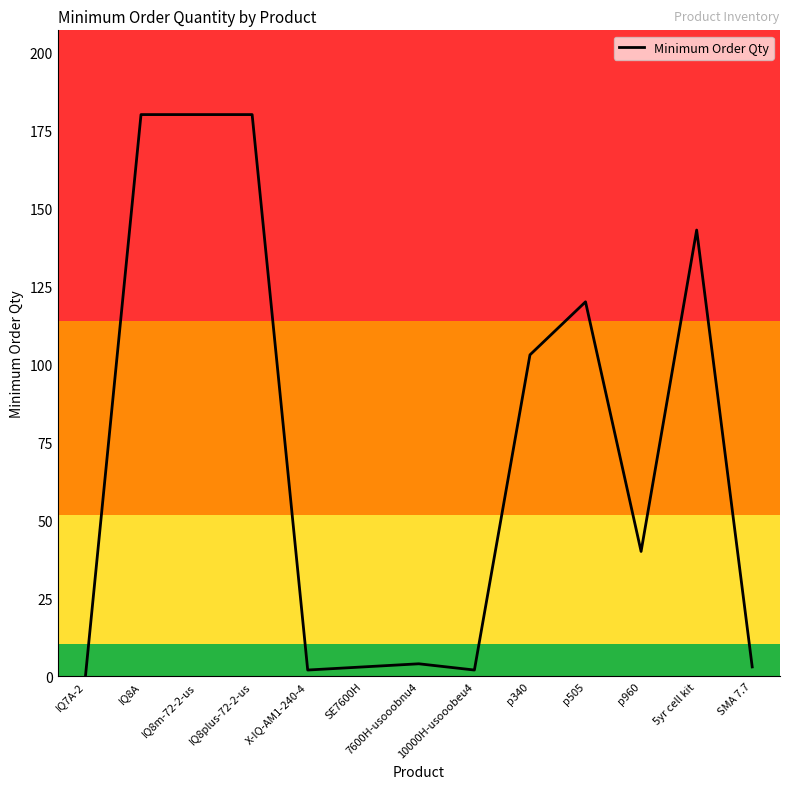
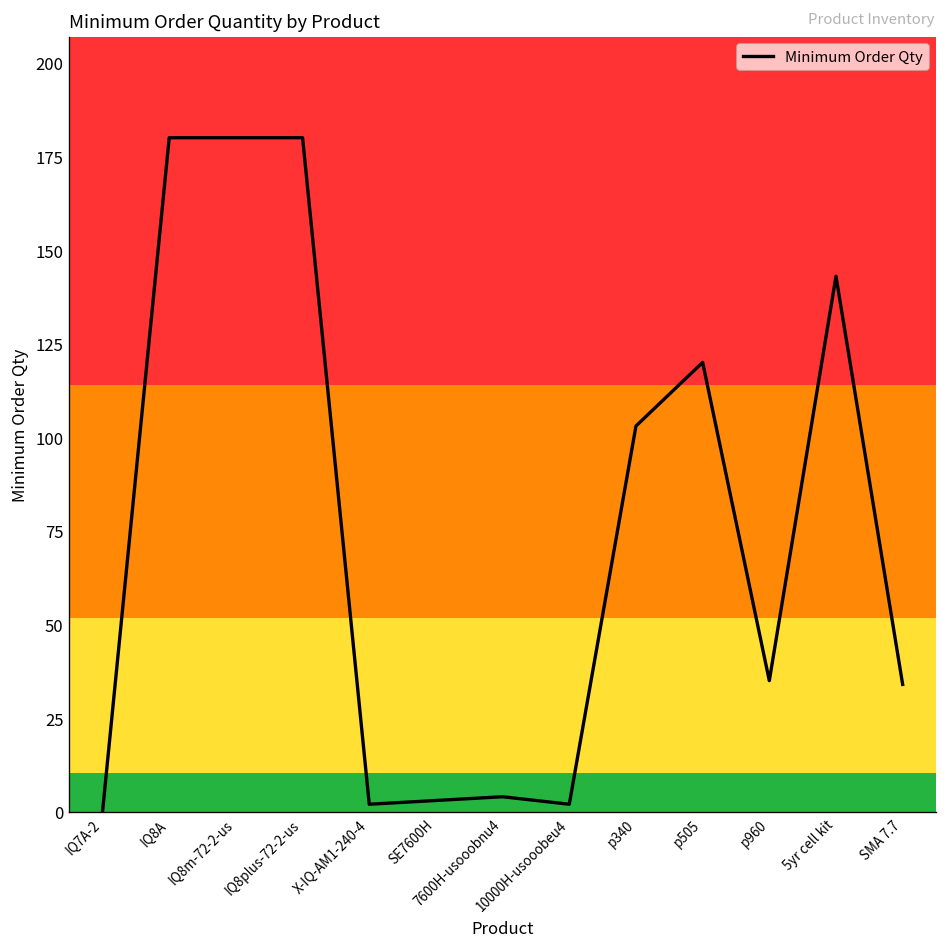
p960: 40 -> 35
SMA 7.7: 3 -> 34
